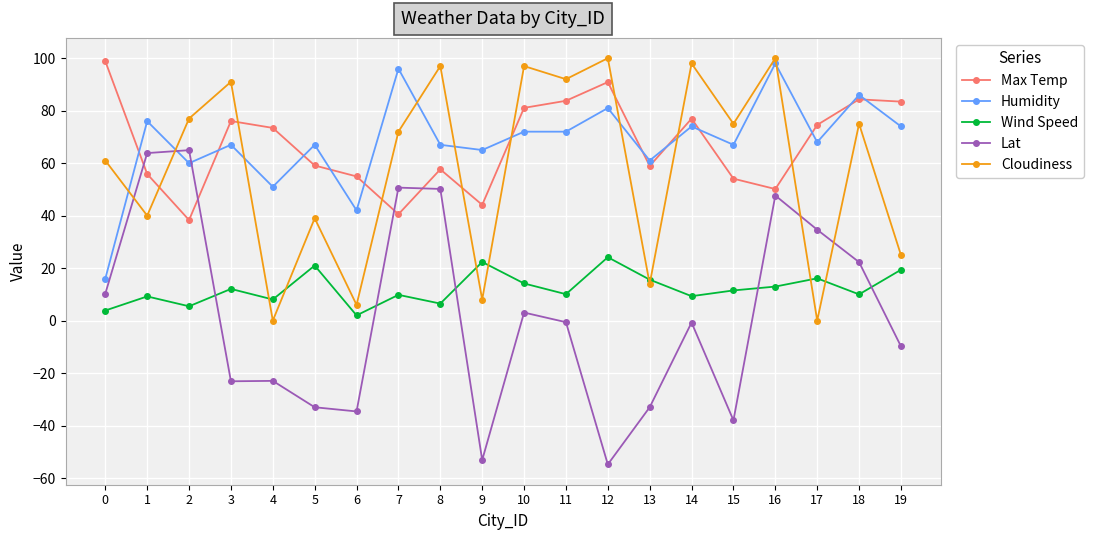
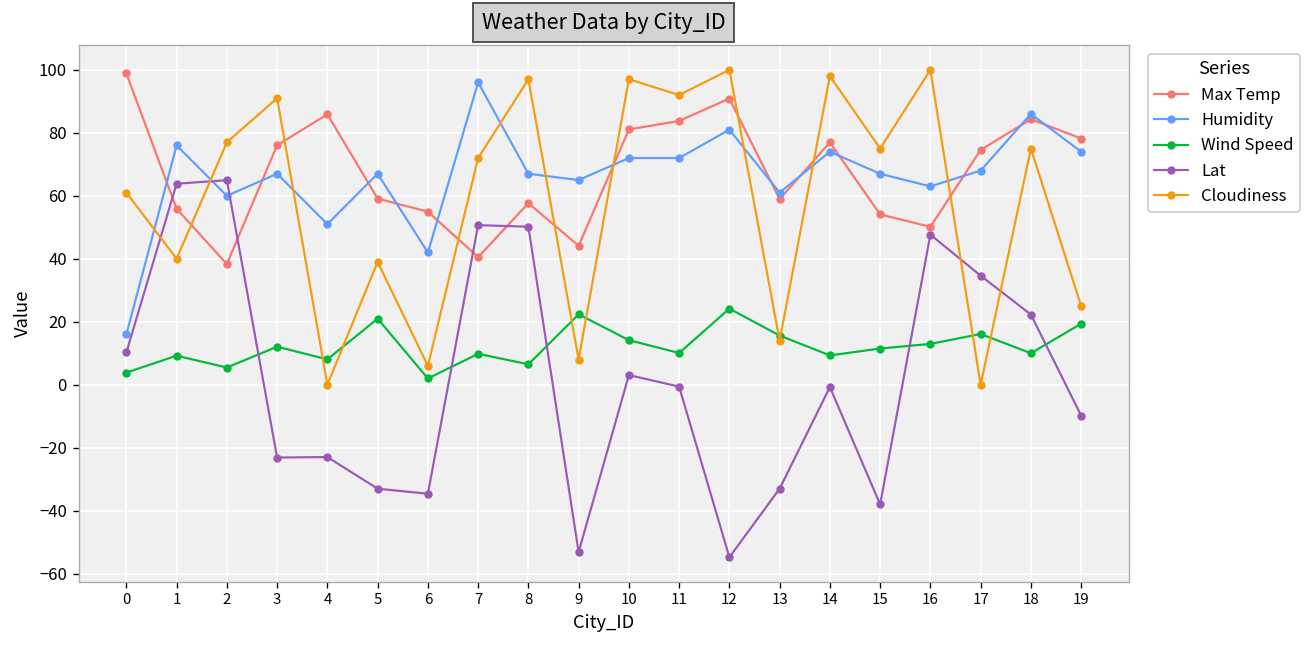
Max Temp, 4: 73 -> 86
Humidity, 16: 98 -> 63
Max Temp, 19: 83 -> 78
